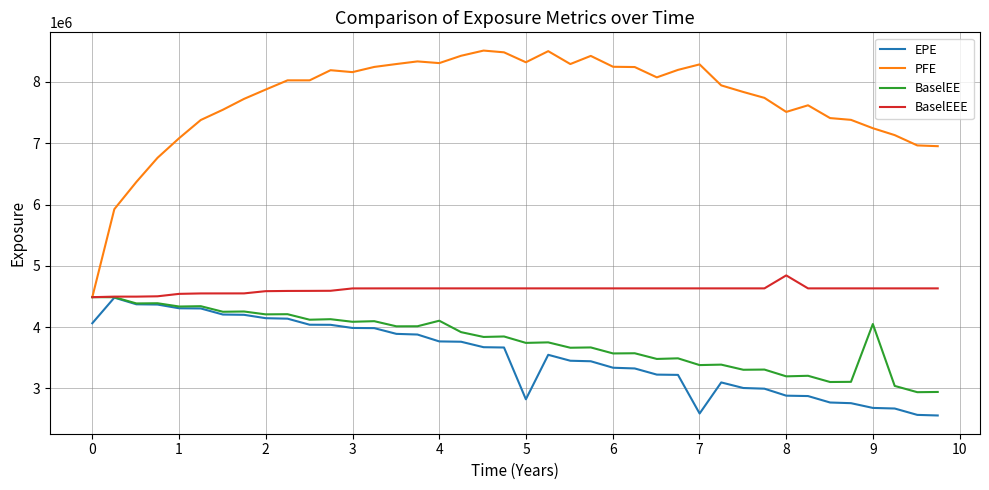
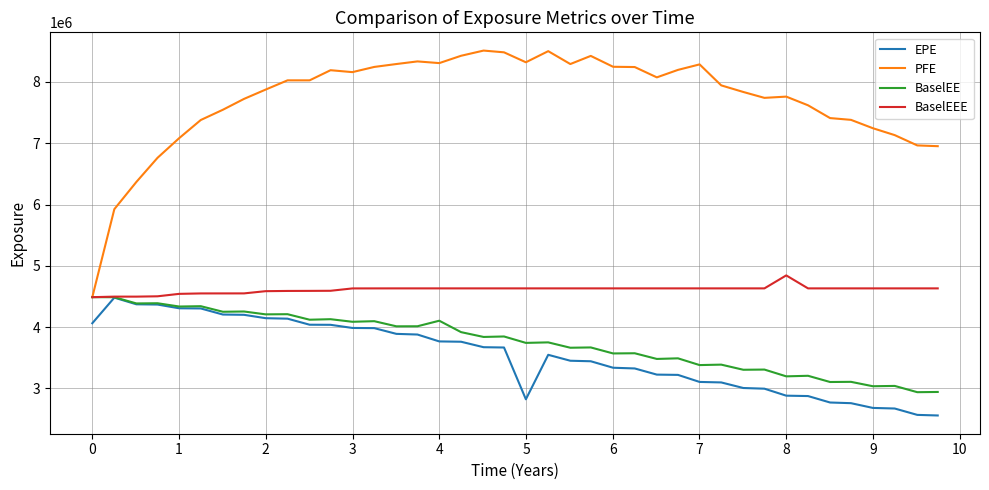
EPE, 7: 2600000 -> 3100000
PFE, 8: 7500000 -> 7800000
BaselEE, 9: 4100000 -> 3000000
